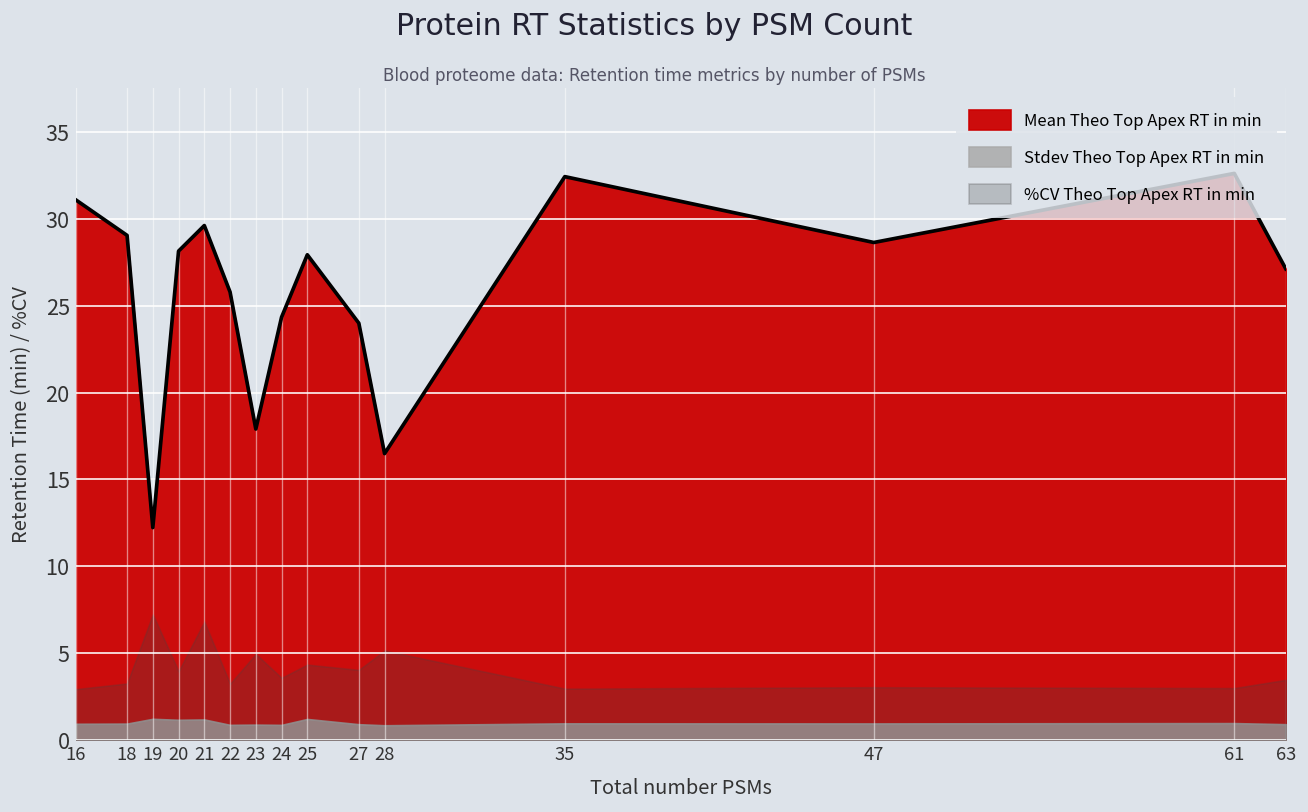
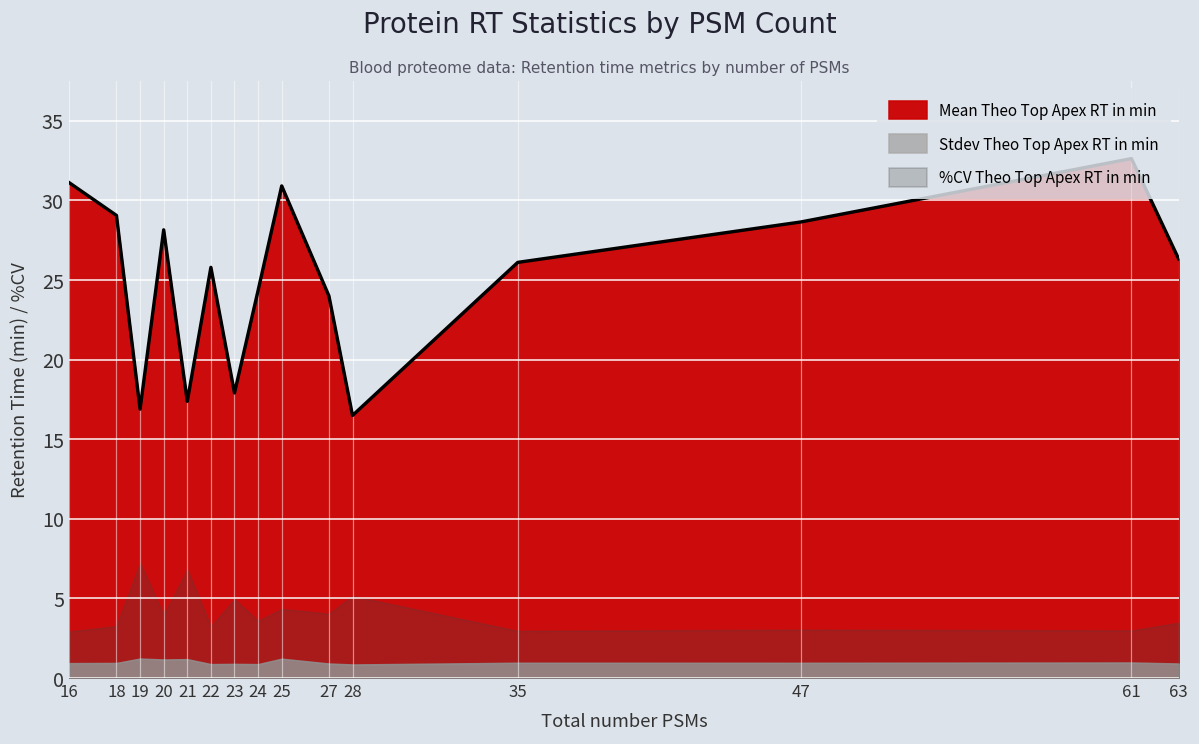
Mean Theo Top Apex RT in min, 19: 12.2 -> 16.9
Mean Theo Top Apex RT in min, 21: 29.6 -> 17.4
Mean Theo Top Apex RT in min, 25: 27.9 -> 30.9
Mean Theo Top Apex RT in min, 35: 32.4 -> 26.1
Mean Theo Top Apex RT in min, 63: 27.1 -> 26.3
